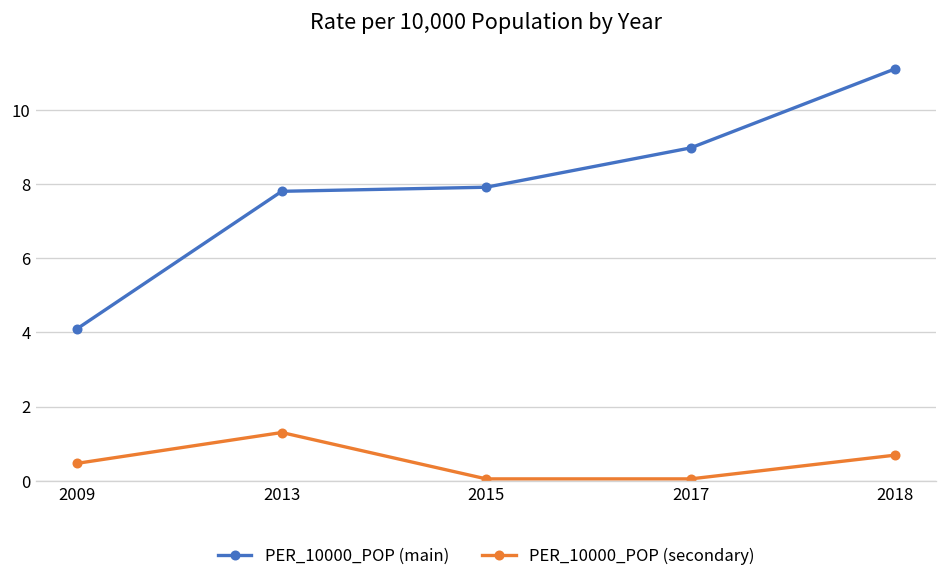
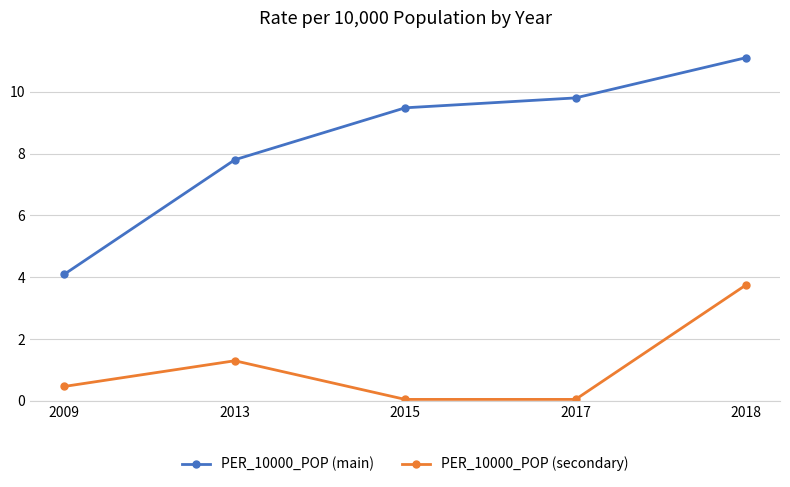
PER_10000_POP (main), 2015: 7.9 -> 9.5
PER_10000_POP (main), 2017: 9.0 -> 9.8
PER_10000_POP (secondary), 2018: 0.7 -> 3.8
